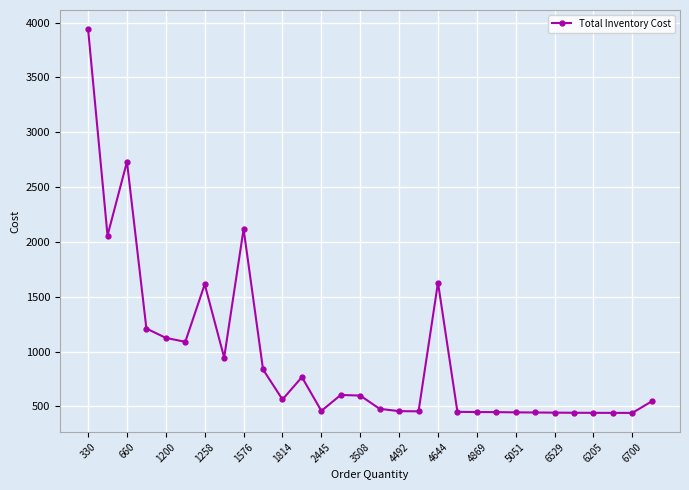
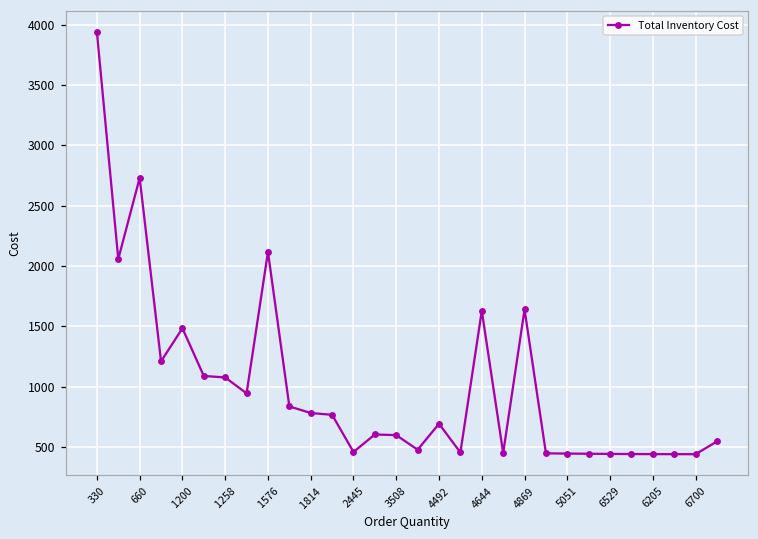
1200: 1130 -> 1480
1258: 1610 -> 1080
1814: 560 -> 780
4492: 460 -> 690
4869: 450 -> 1640
